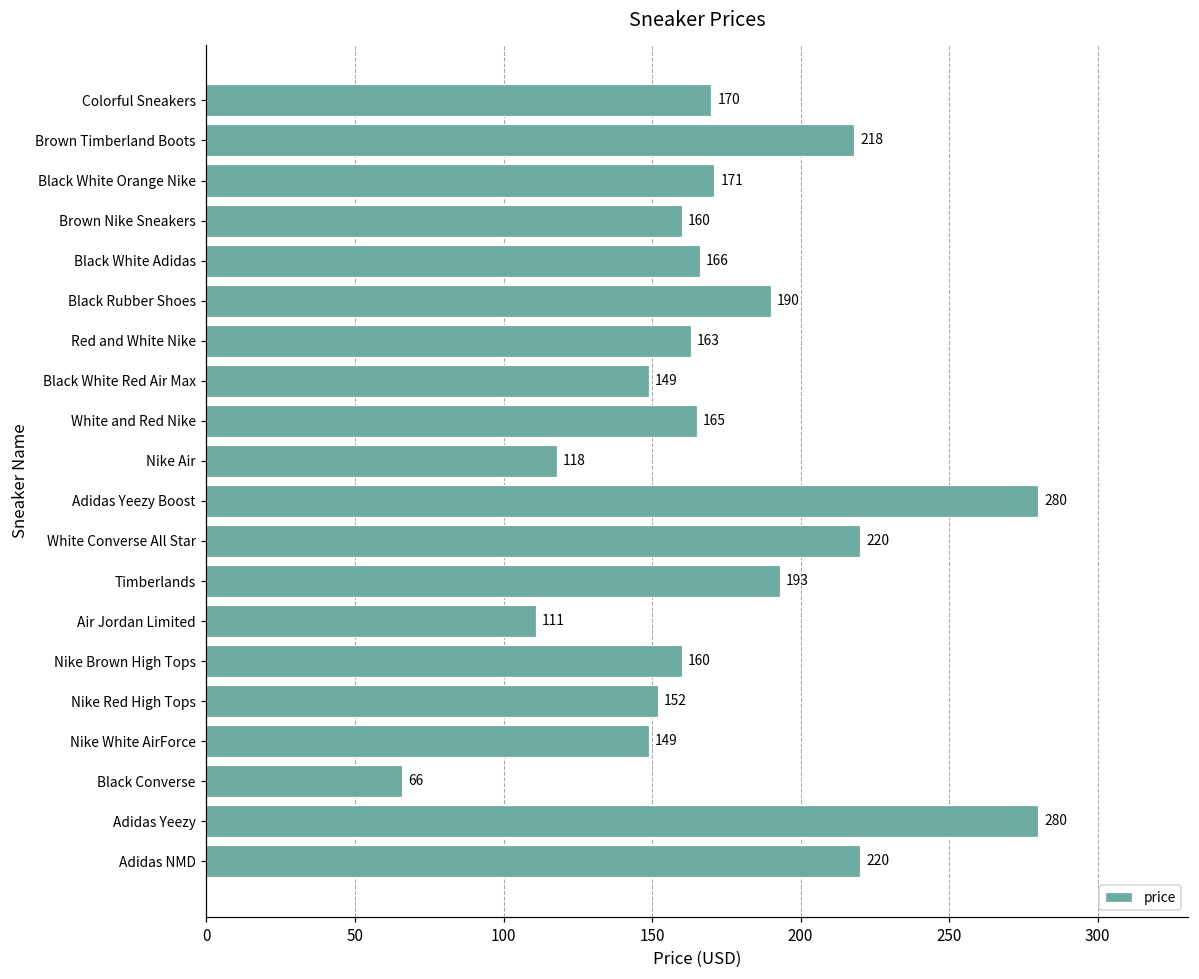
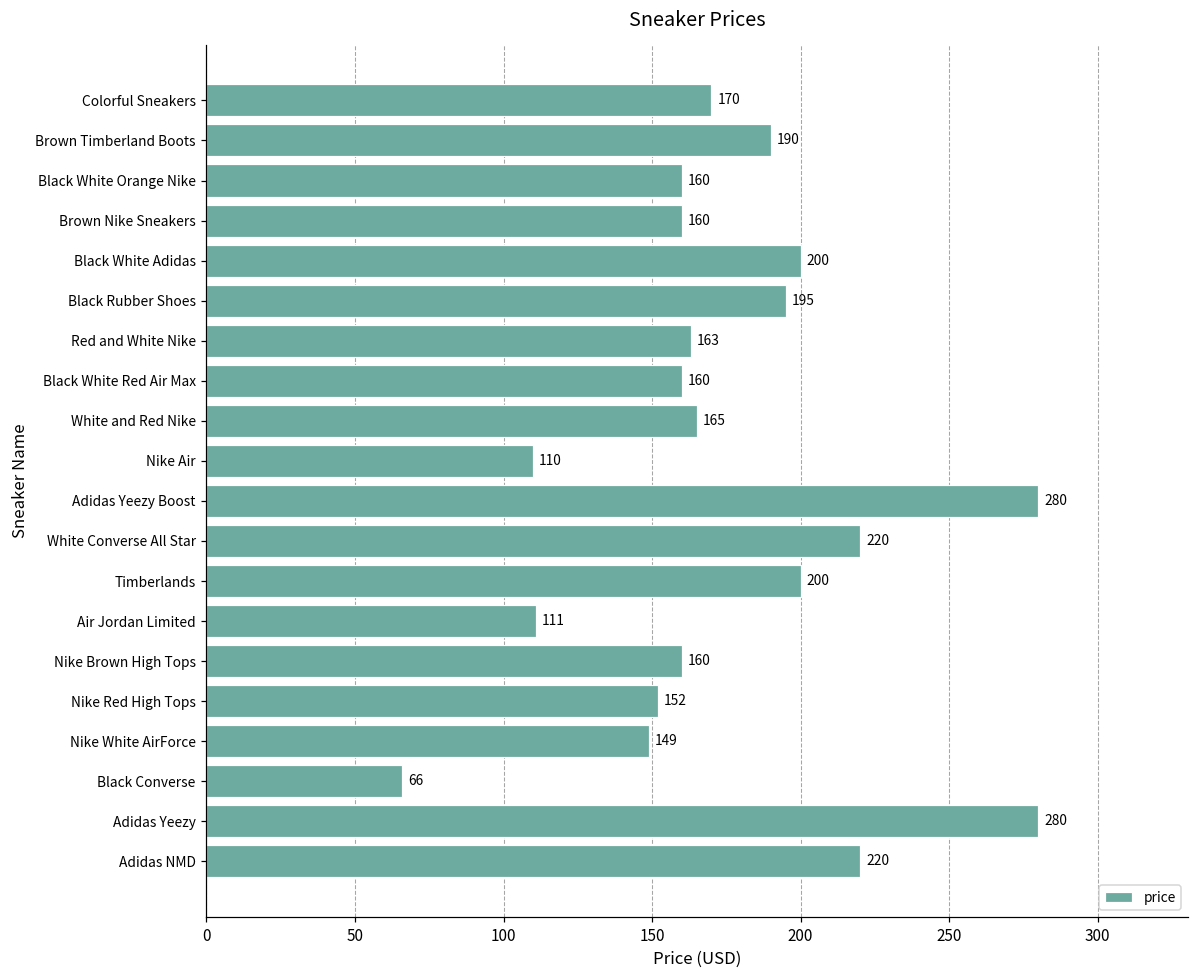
Brown Timberland Boots: 218 -> 190
Black White Orange Nike: 171 -> 160
Black White Adidas: 166 -> 200
Black Rubber Shoes: 190 -> 195
Black White Red Air Max: 149 -> 160
Nike Air: 118 -> 110
Timberlands: 193 -> 200
